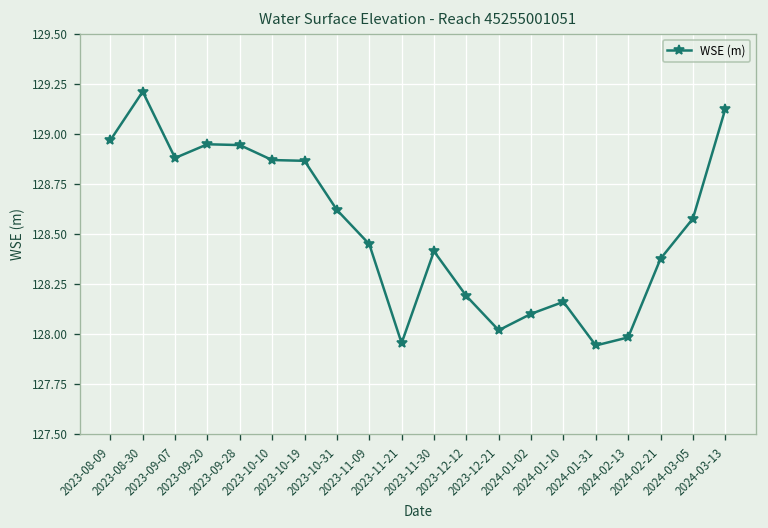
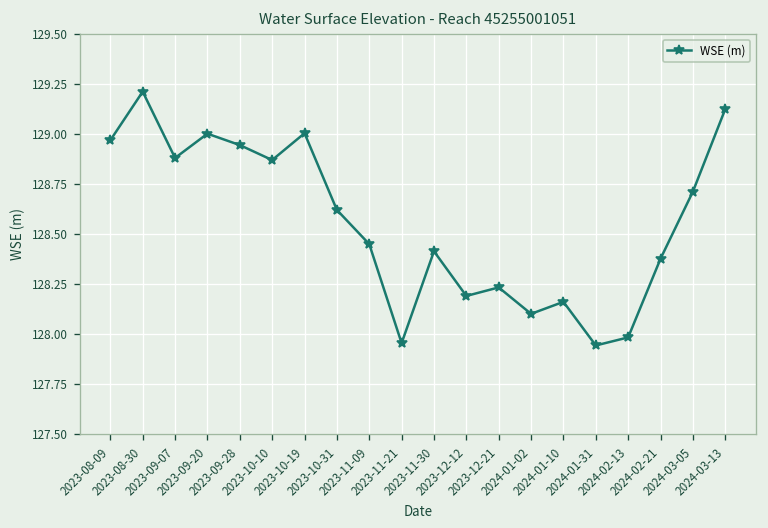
2023-09-20: 128.95 -> 129.00
2023-10-19: 128.87 -> 129.00
2023-12-21: 128.02 -> 128.23
2024-03-05: 128.58 -> 128.71
